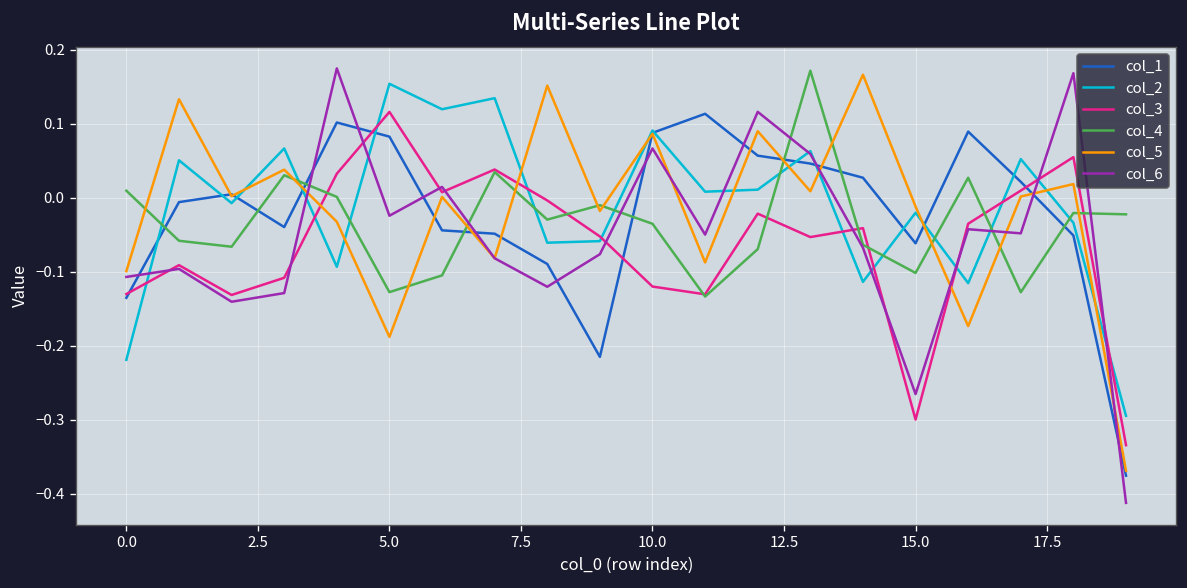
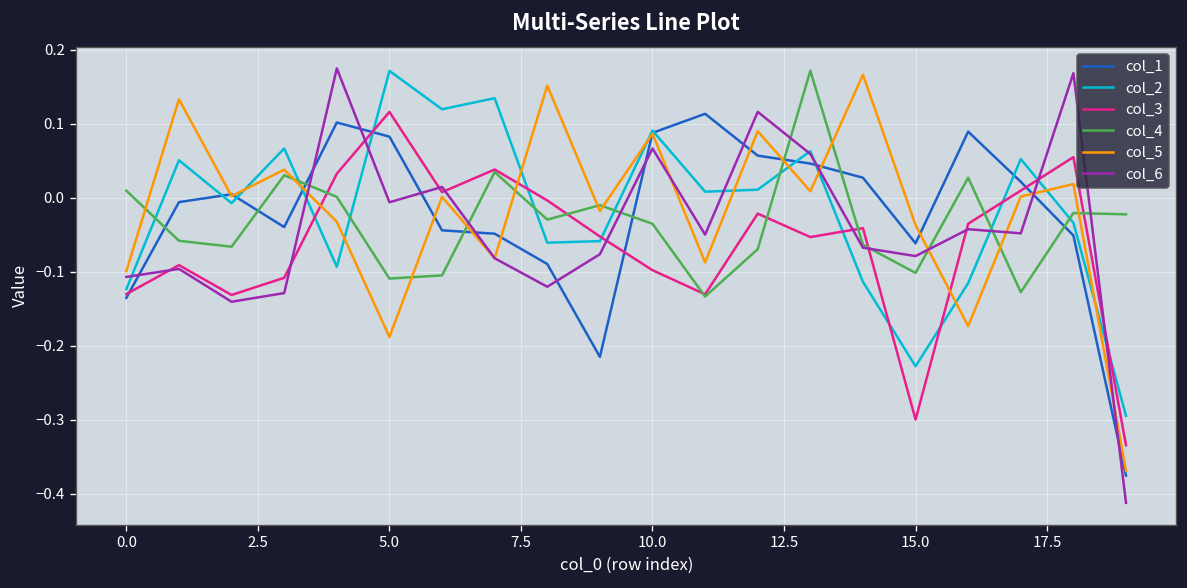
col_2, 0.0: -0.22 -> -0.12
col_2, 5.0: 0.15 -> 0.17
col_4, 5.0: -0.13 -> -0.11
col_6, 5.0: -0.02 -> -0.01
col_3, 10.0: -0.12 -> -0.10
col_2, 15.0: -0.02 -> -0.23
col_5, 15.0: -0.01 -> -0.04
col_6, 15.0: -0.27 -> -0.08
